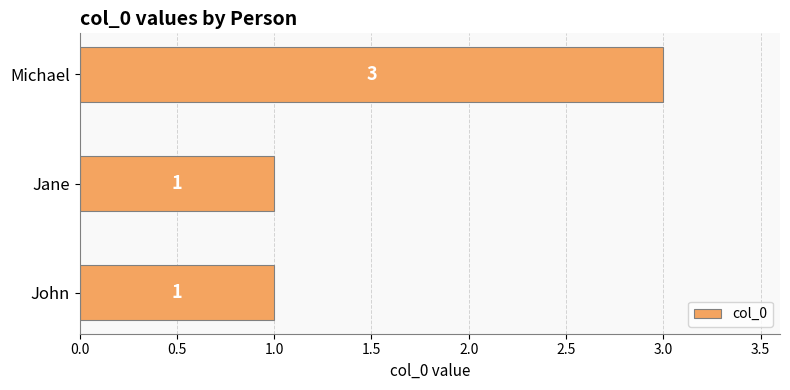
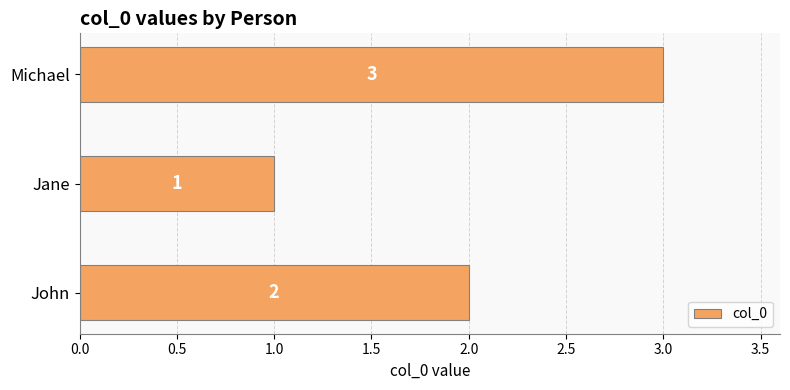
John: 1 -> 2
